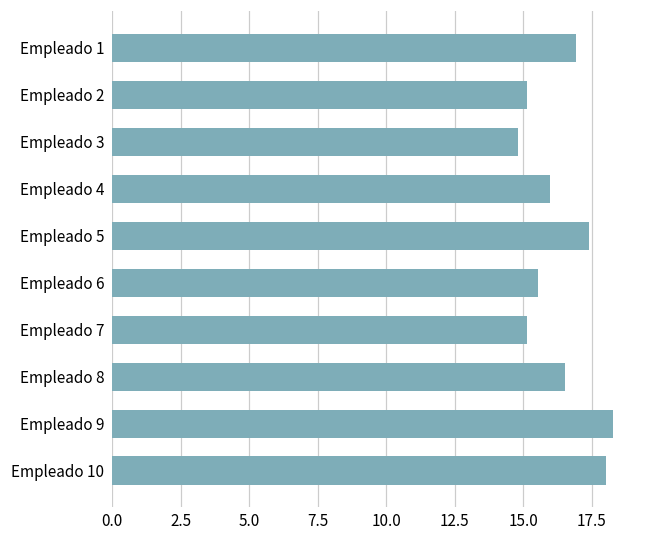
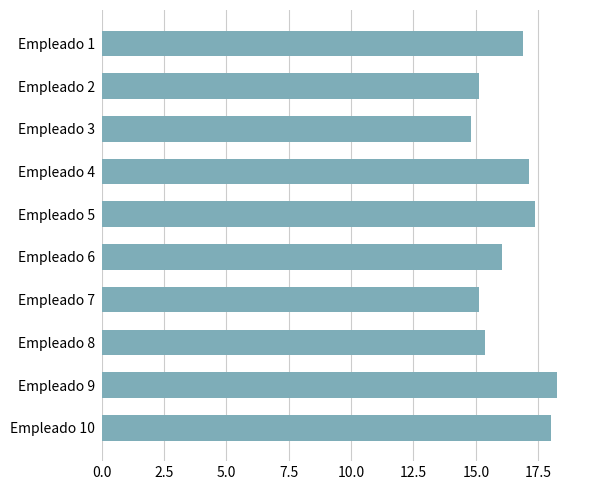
Empleado 4: 16.0 -> 17.1
Empleado 6: 15.5 -> 16.1
Empleado 8: 16.5 -> 15.3
